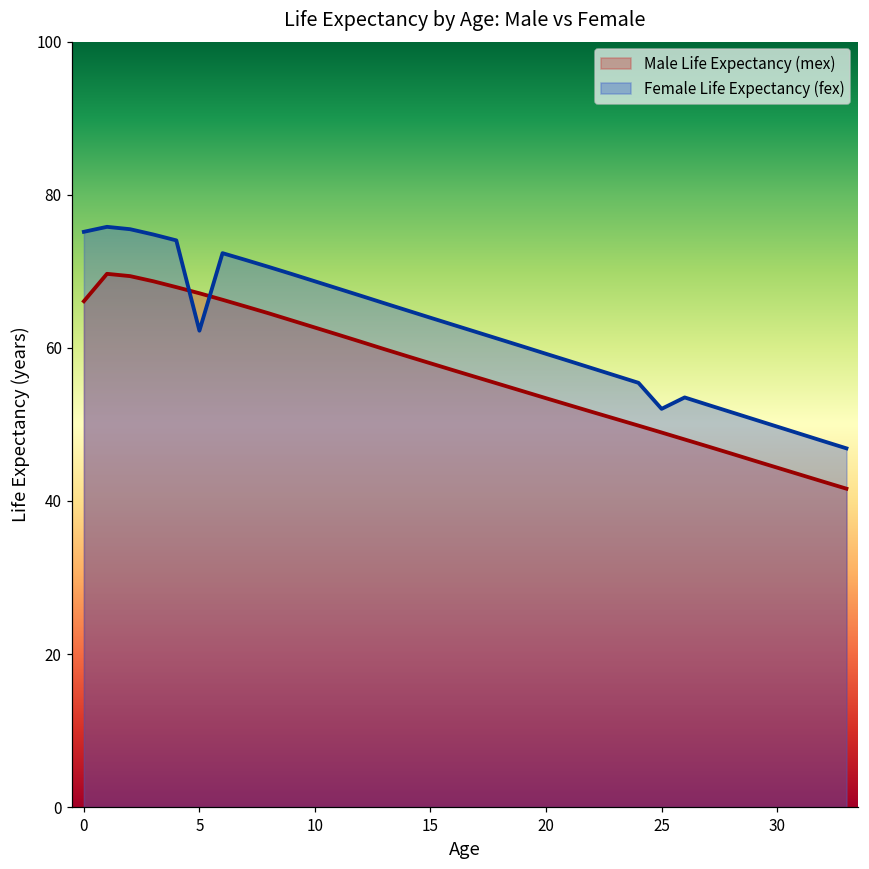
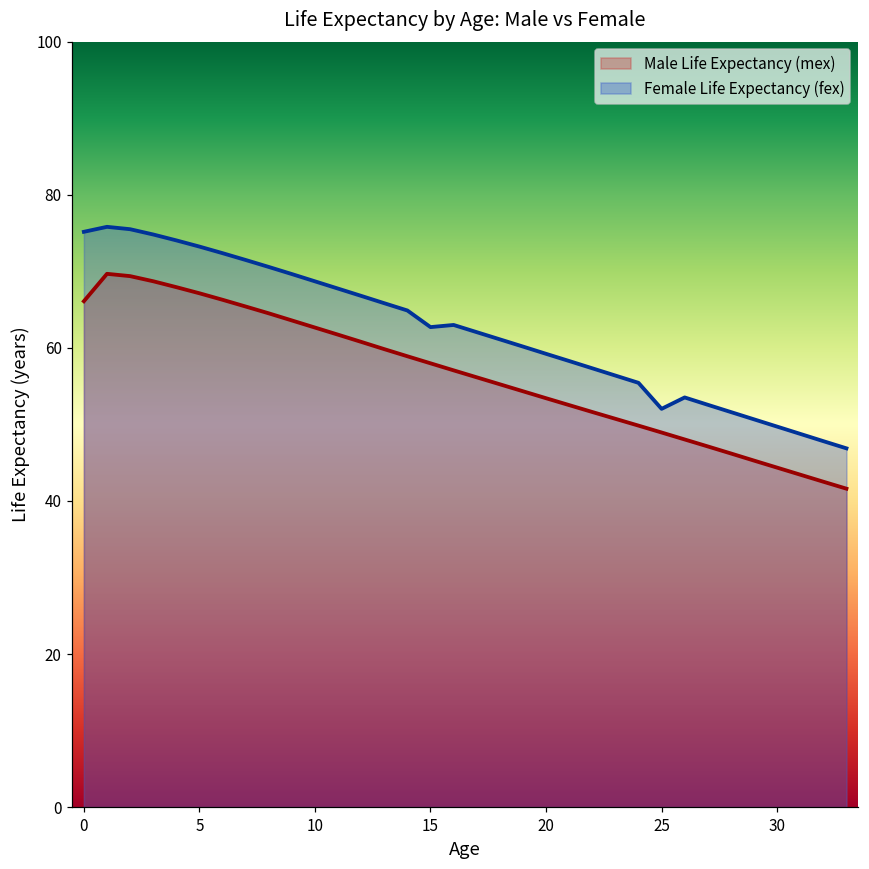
Female Life Expectancy (fex), 5: 62 -> 73
Female Life Expectancy (fex), 15: 64 -> 63
